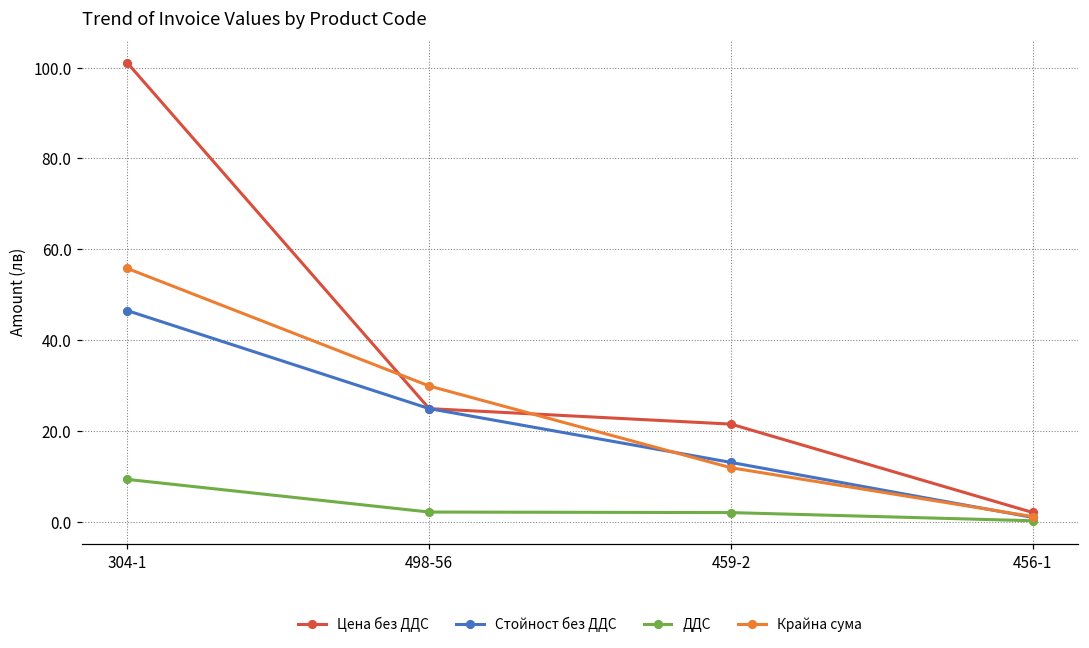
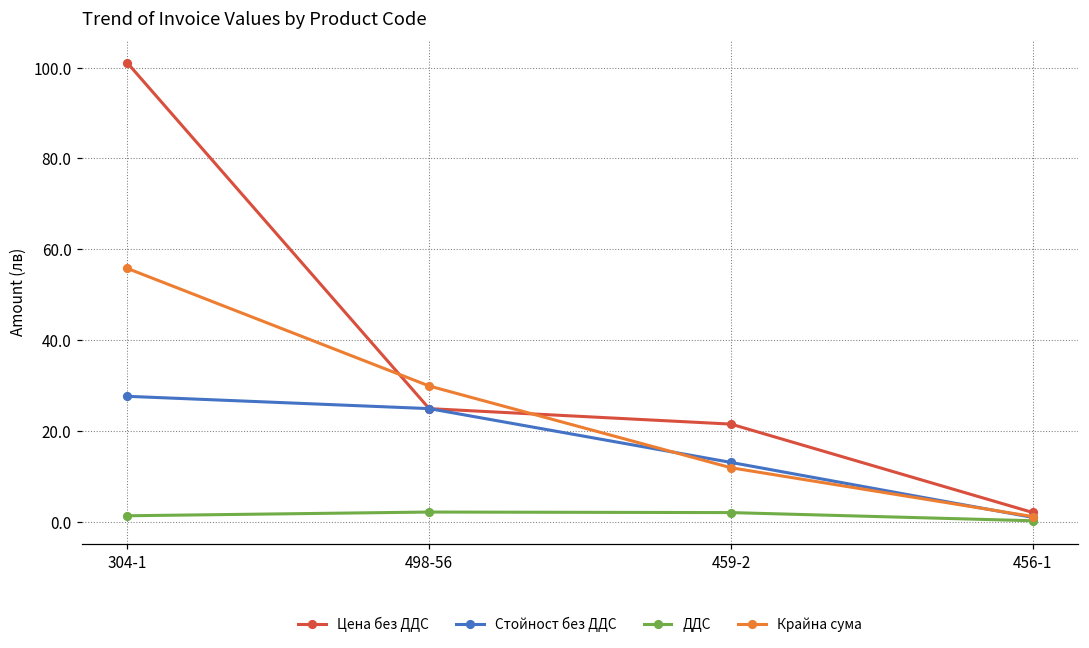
Стойност без ДДС, 304-1: 46 -> 28
ДДС, 304-1: 9 -> 1
